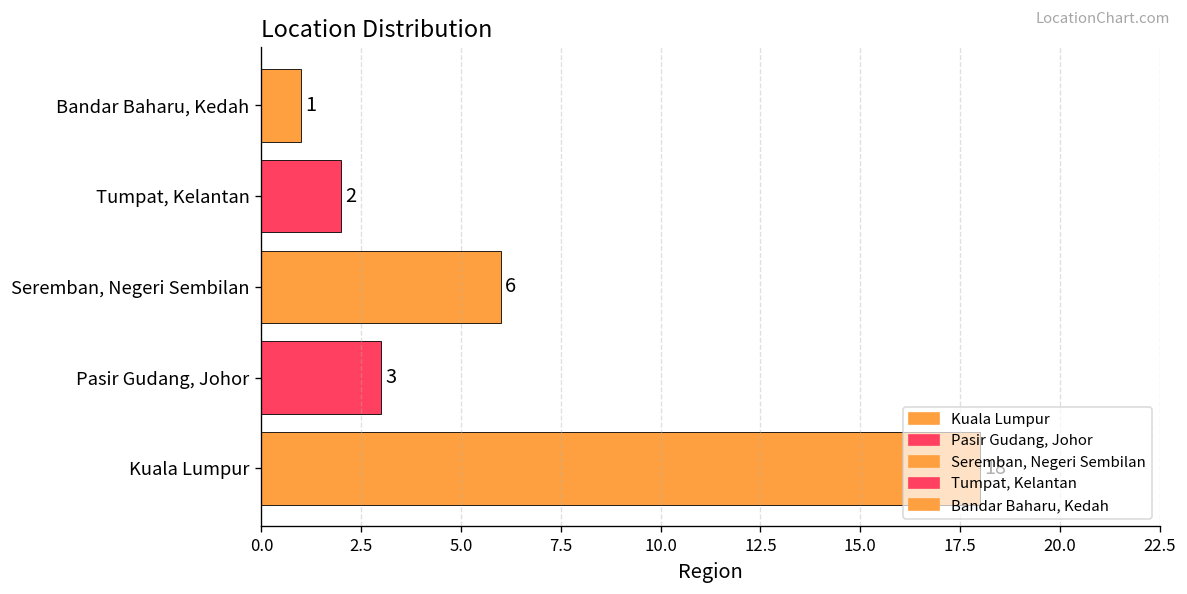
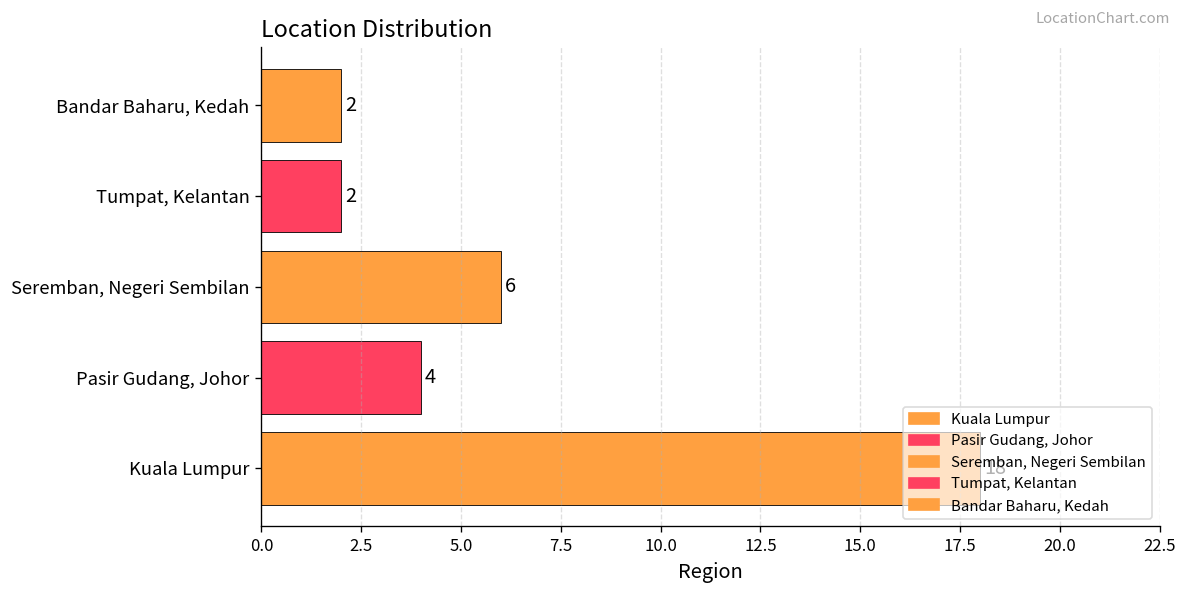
Bandar Baharu, Kedah: 1 -> 2
Pasir Gudang, Johor: 3 -> 4
